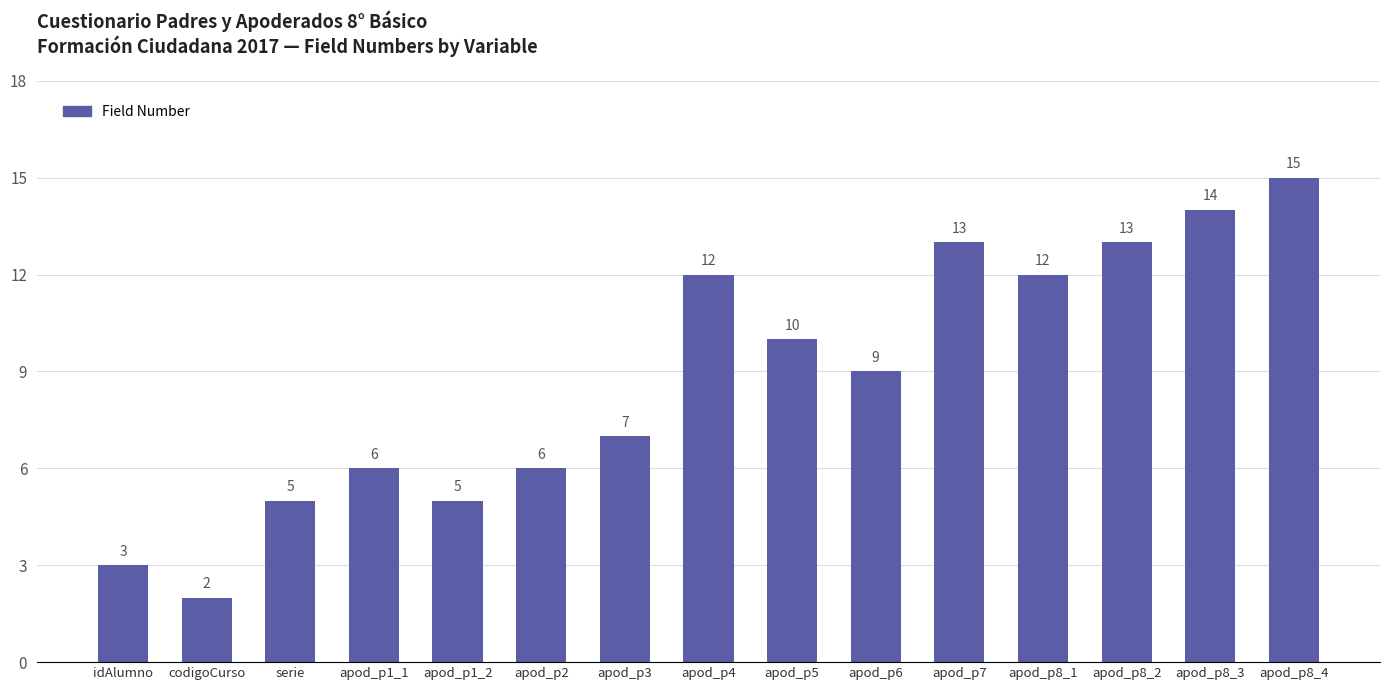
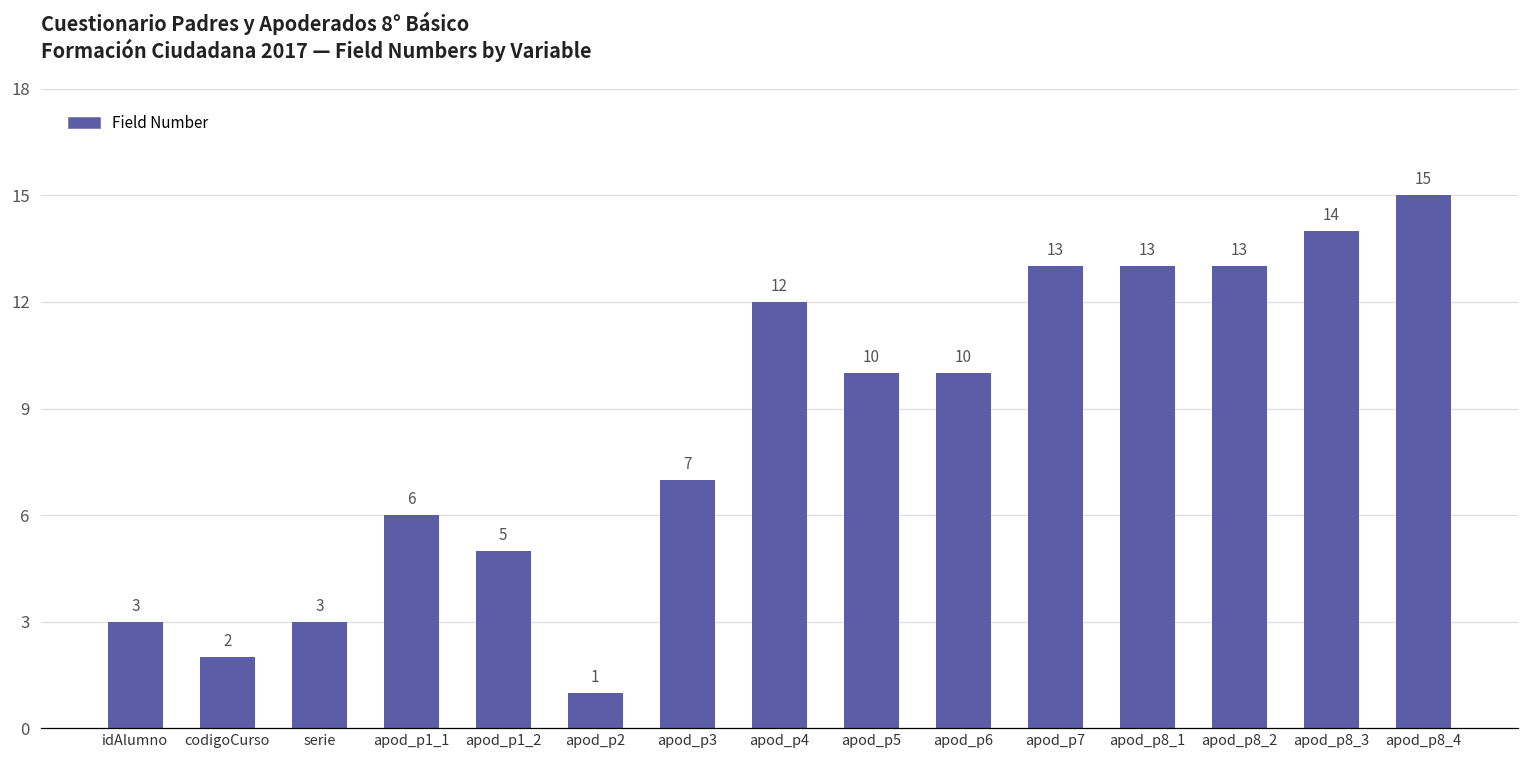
serie: 5 -> 3
apod_p2: 6 -> 1
apod_p6: 9 -> 10
apod_p8_1: 12 -> 13
